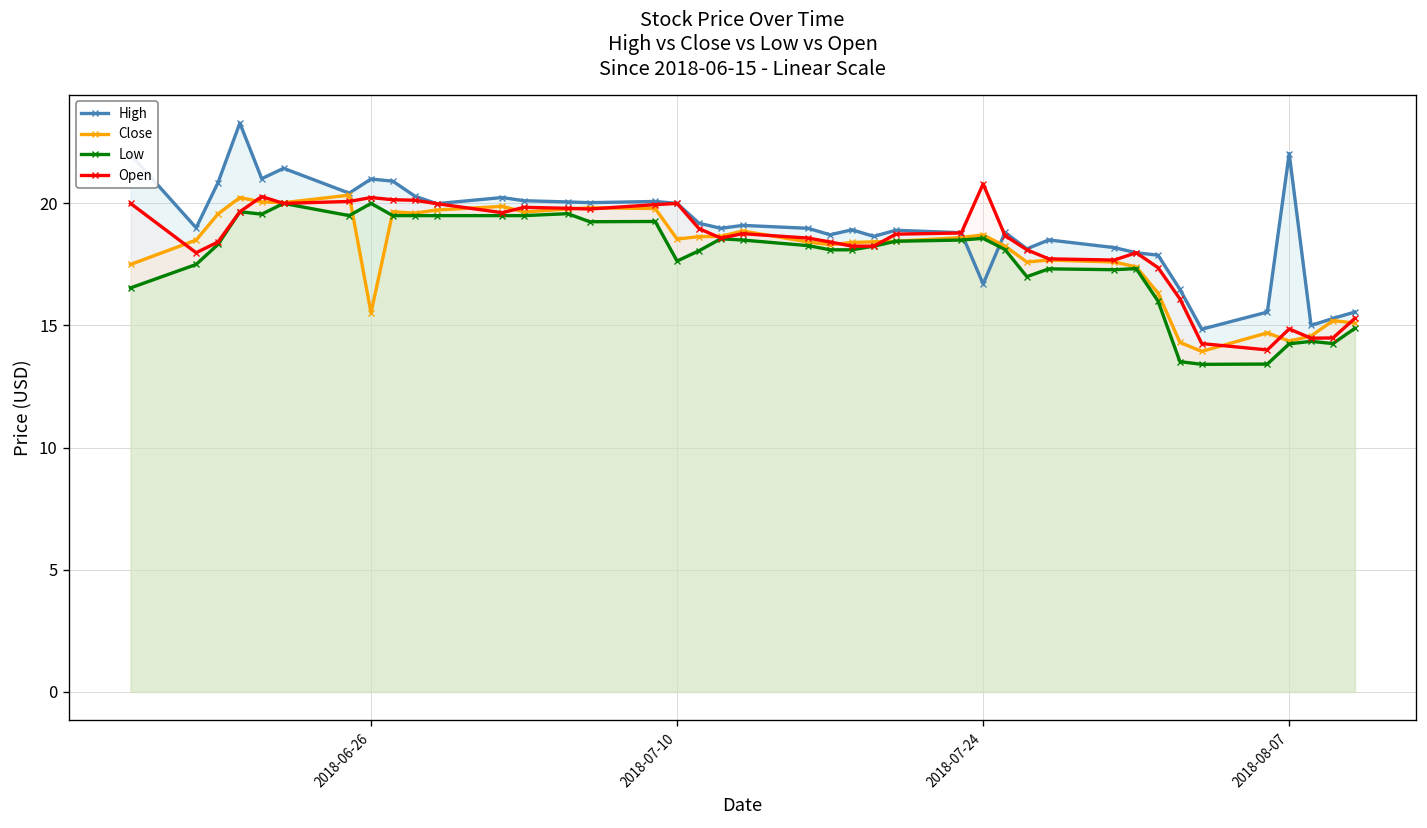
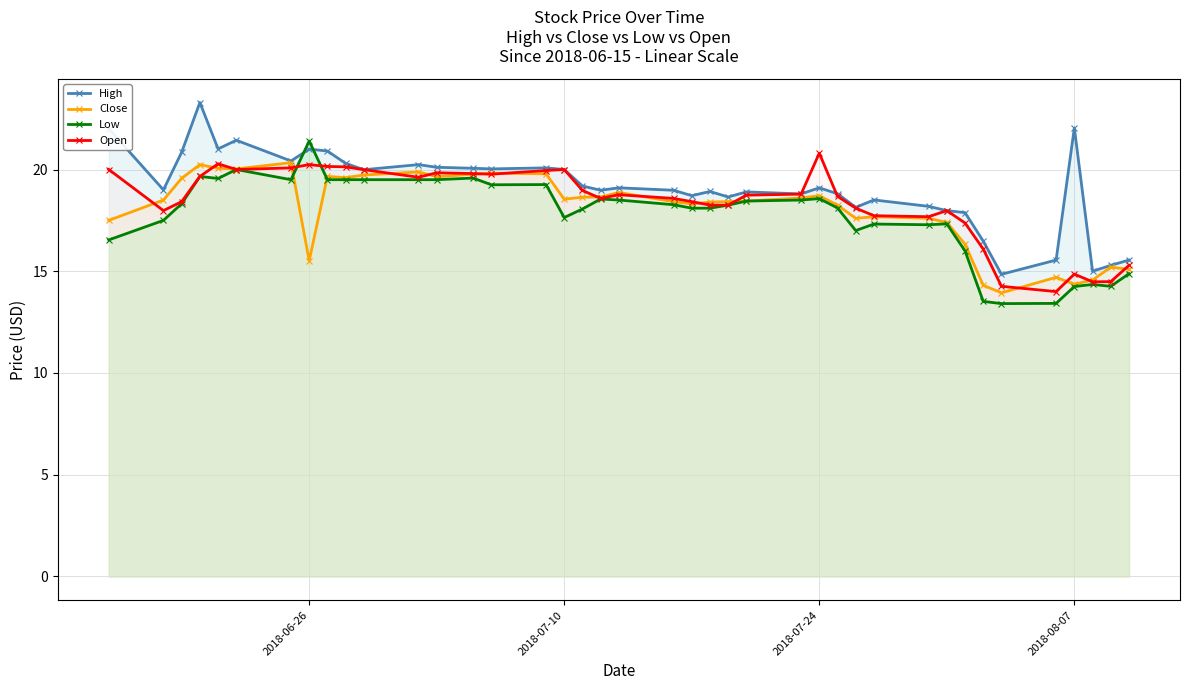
Low, 2018-06-26: 20.0 -> 21.4
High, 2018-07-24: 16.7 -> 19.1
